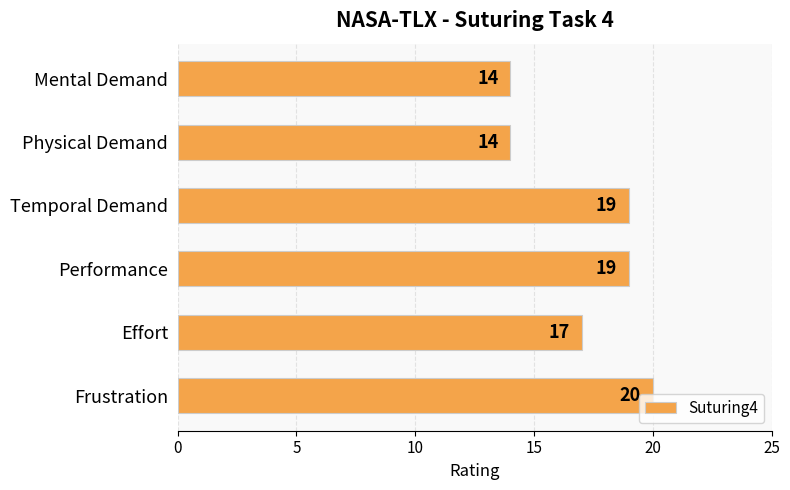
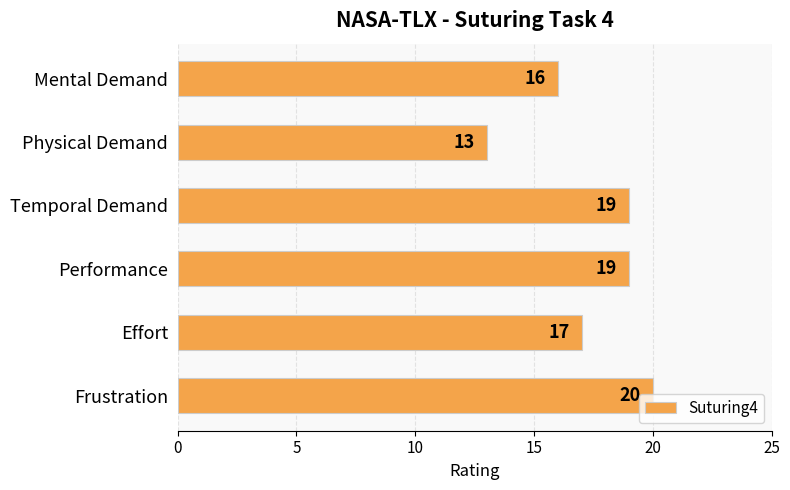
Mental Demand: 14 -> 16
Physical Demand: 14 -> 13
